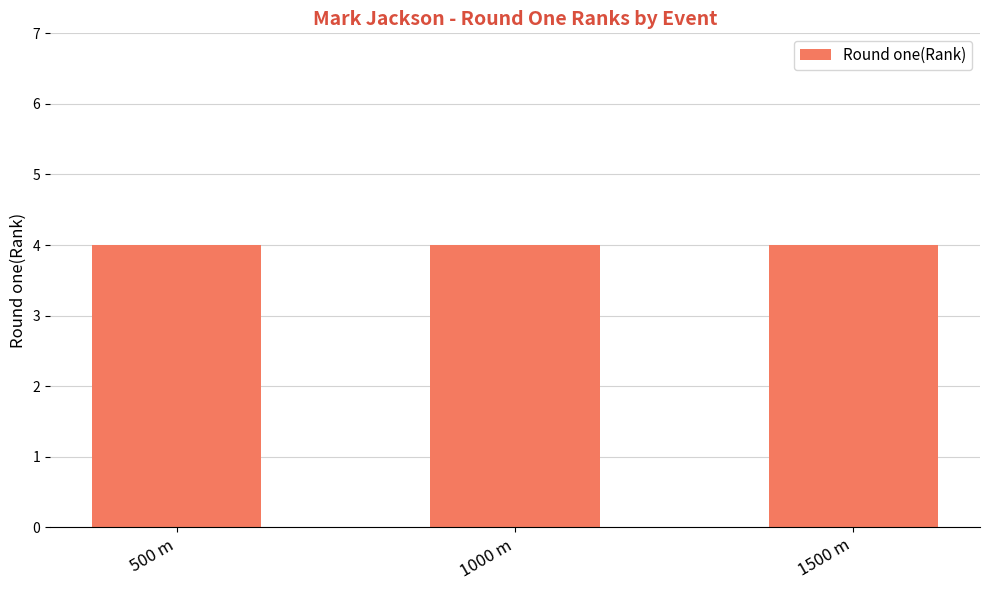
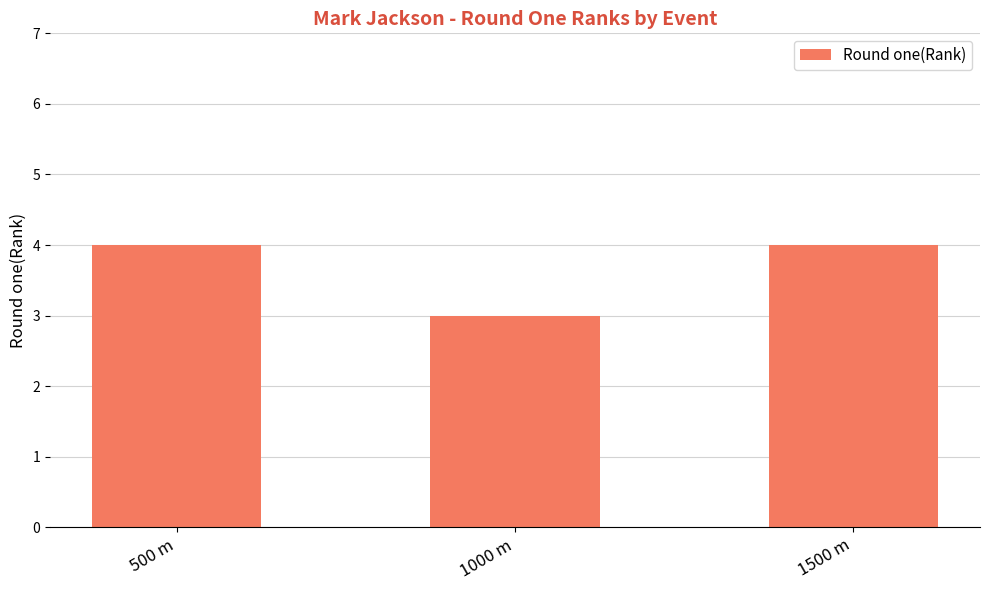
1000 m: 4 -> 3
